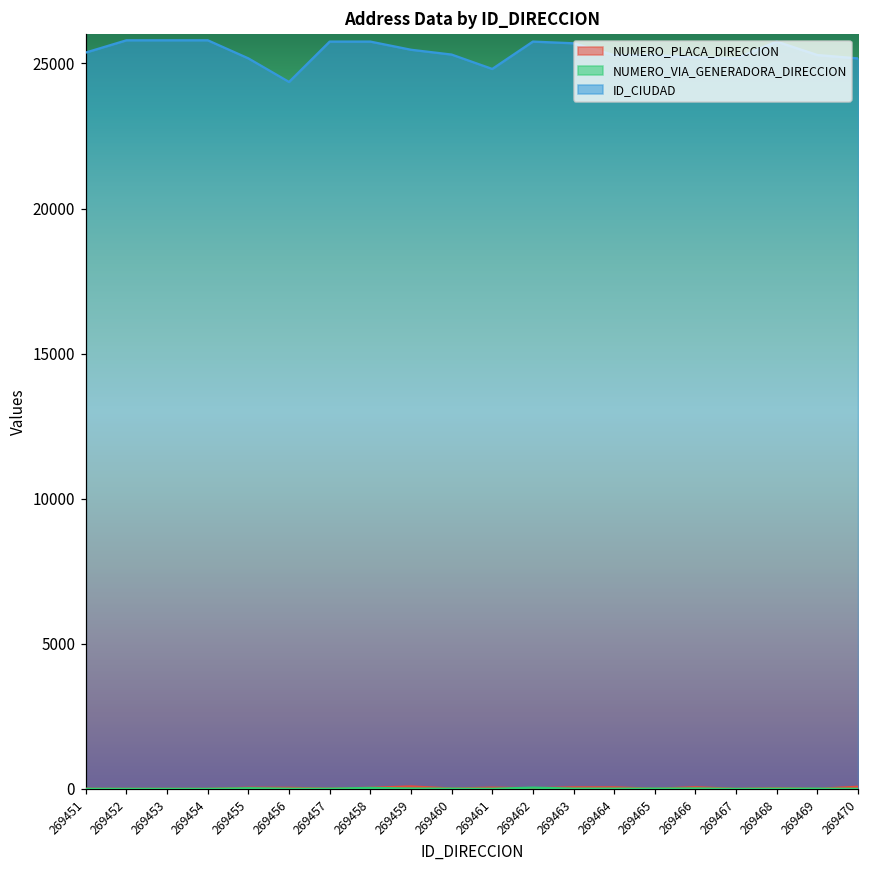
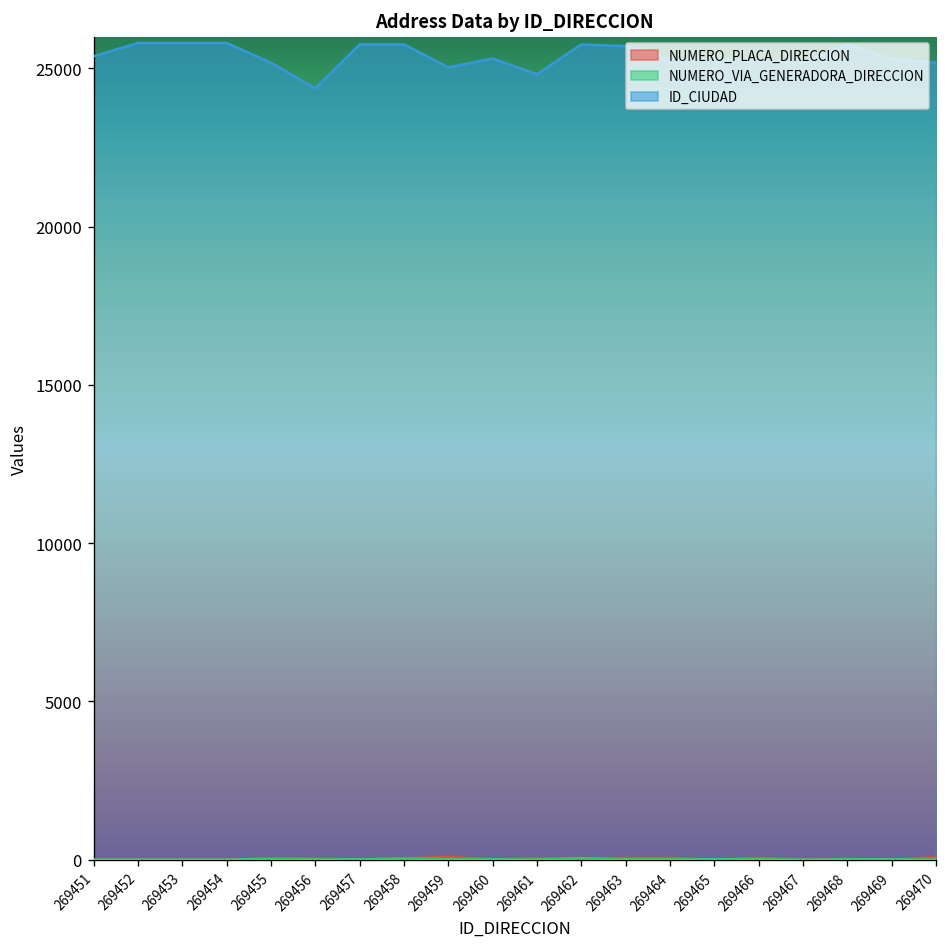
ID_CIUDAD, 269459: 25500 -> 25000
